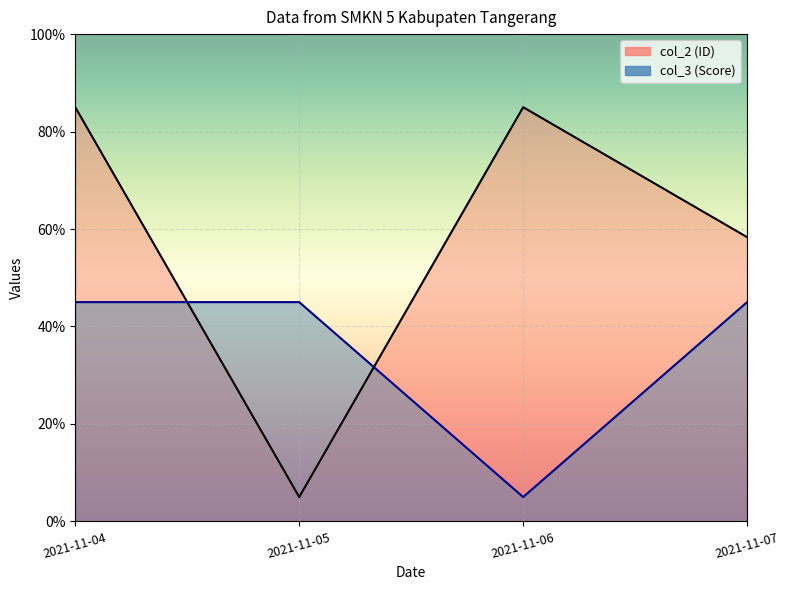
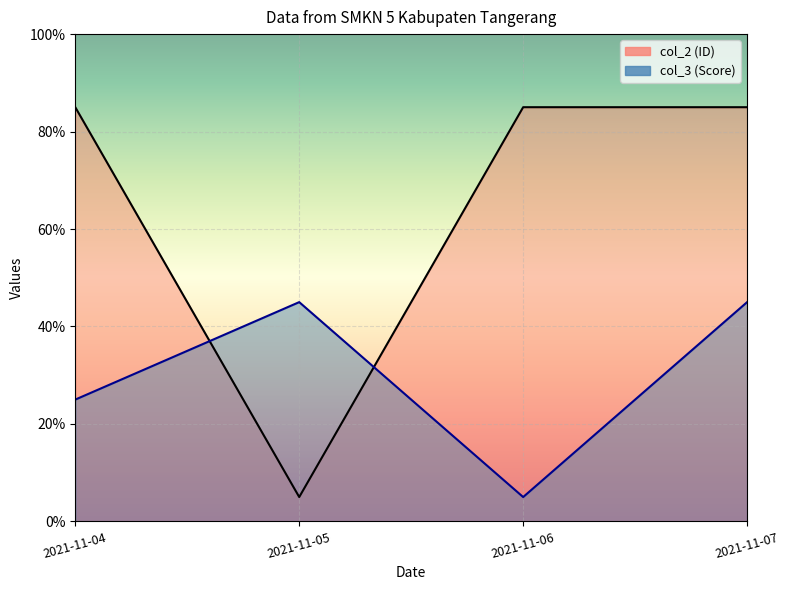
col_3 (Score), 2021-11-04: 45% -> 25%
col_2 (ID), 2021-11-07: 58% -> 85%
